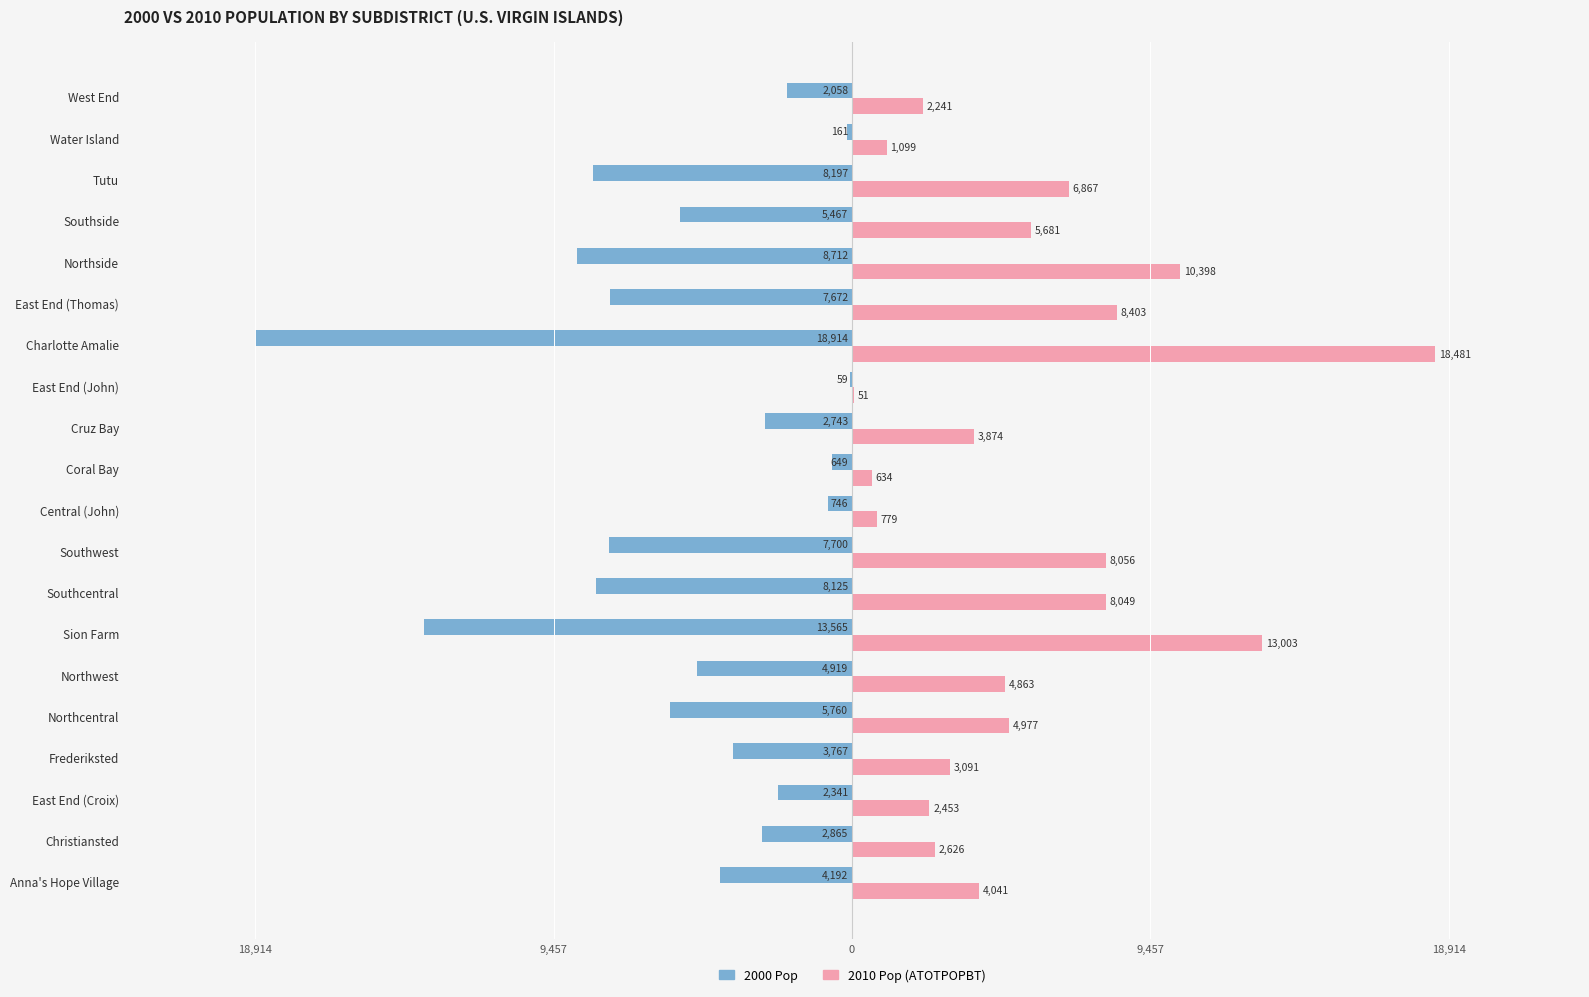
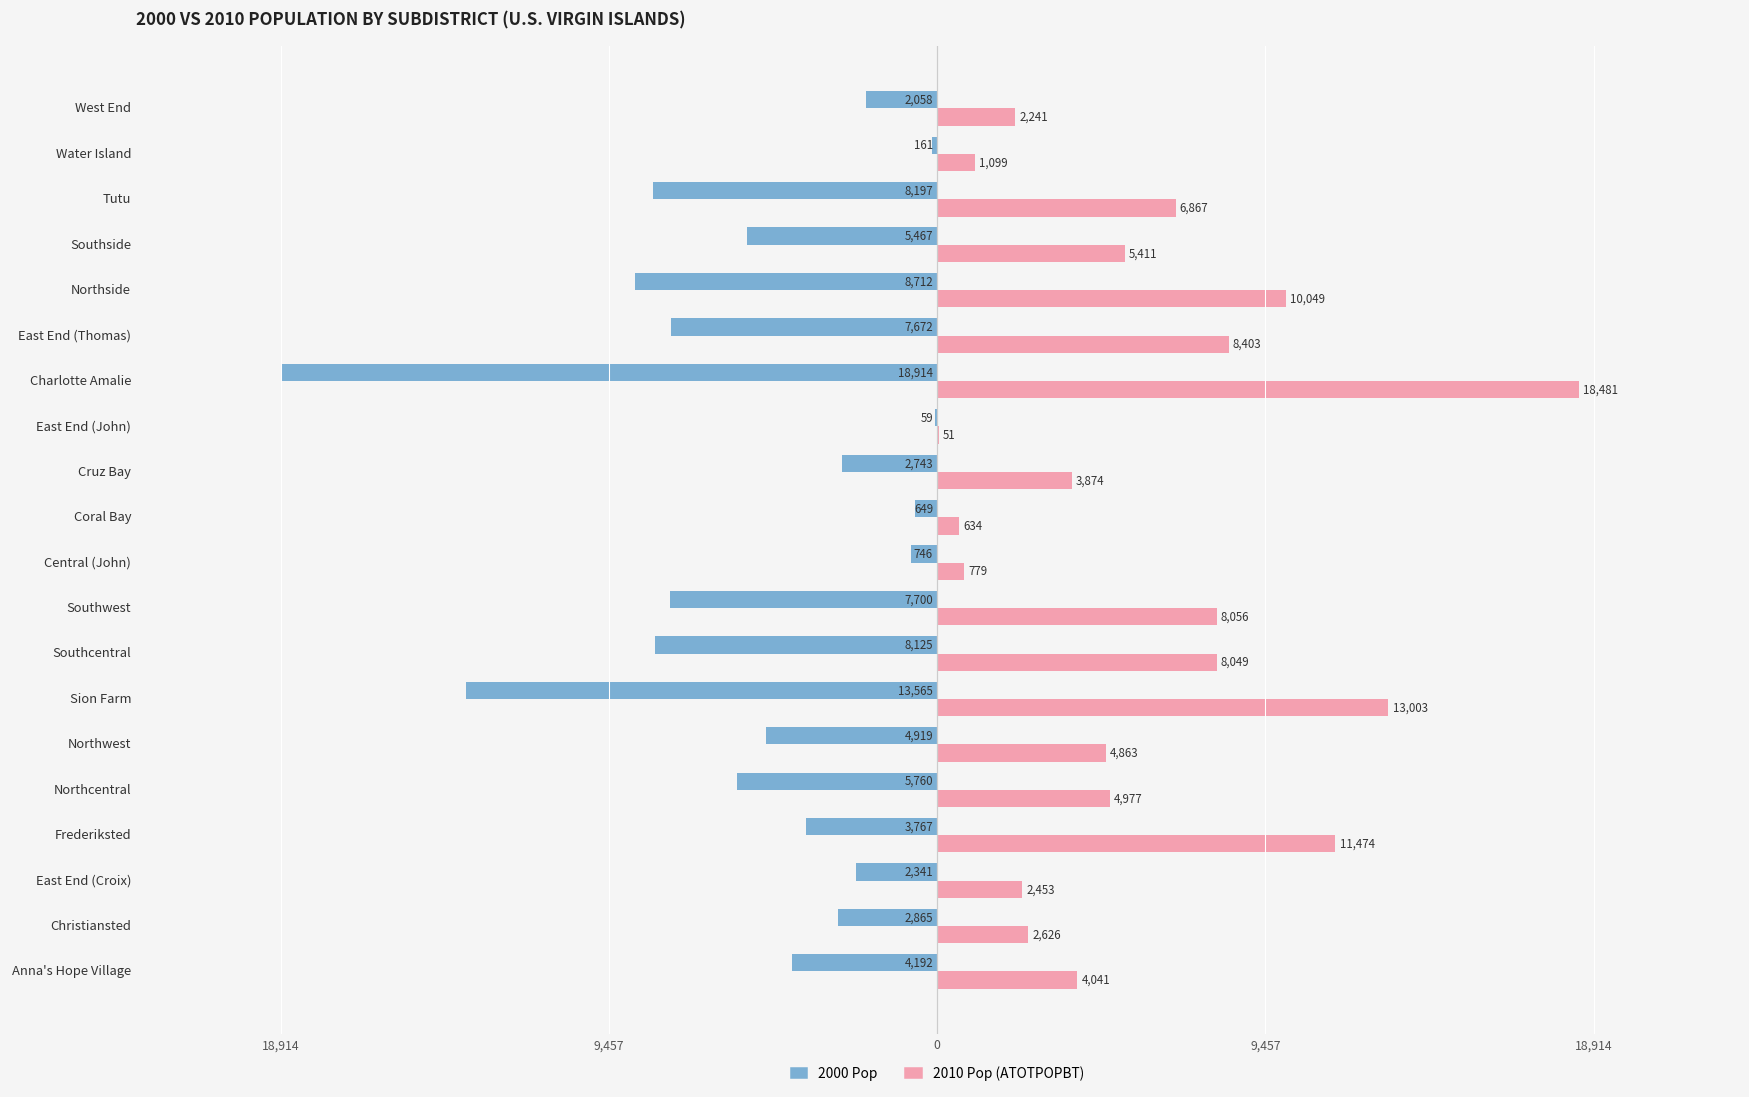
2010 Pop (ATOTPOPBT), Southside: 5,681 -> 5,411
2010 Pop (ATOTPOPBT), Northside: 10,398 -> 10,049
2010 Pop (ATOTPOPBT), Frederiksted: 3,091 -> 11,474
